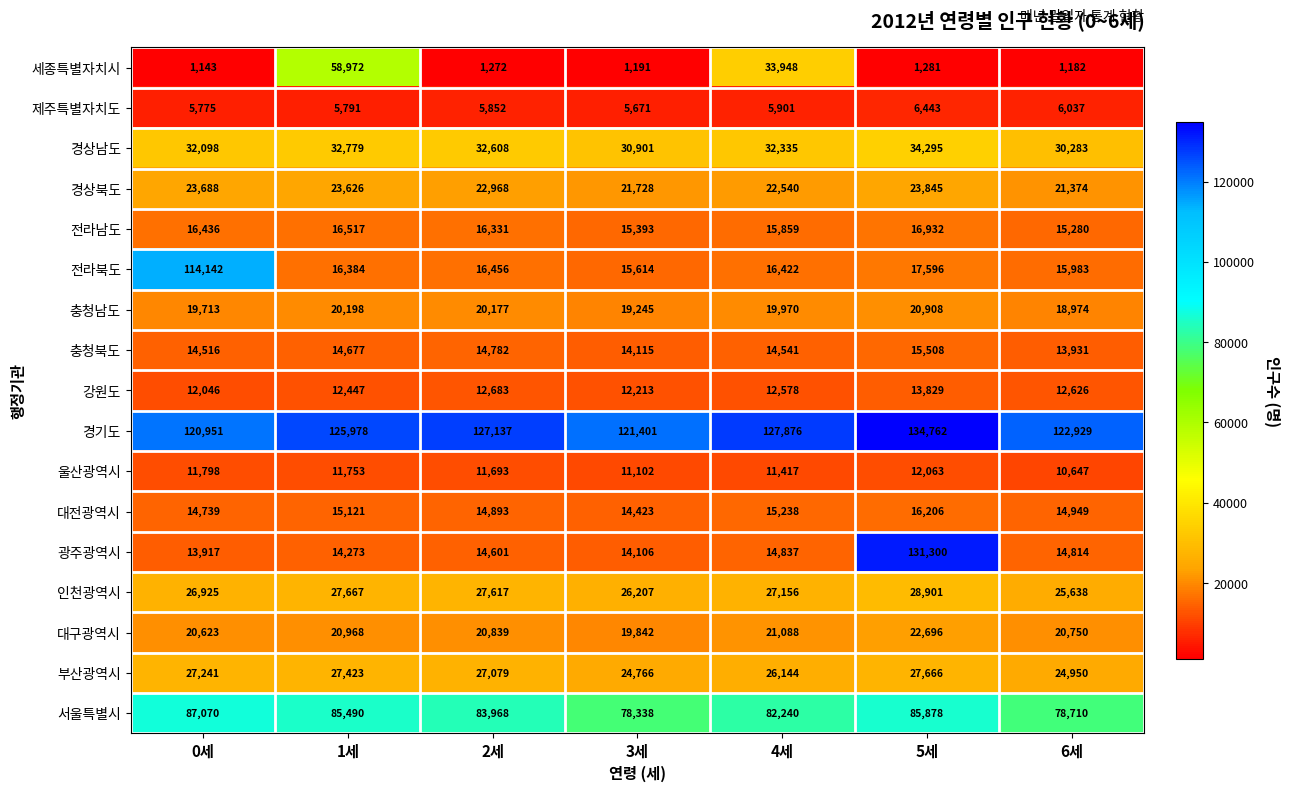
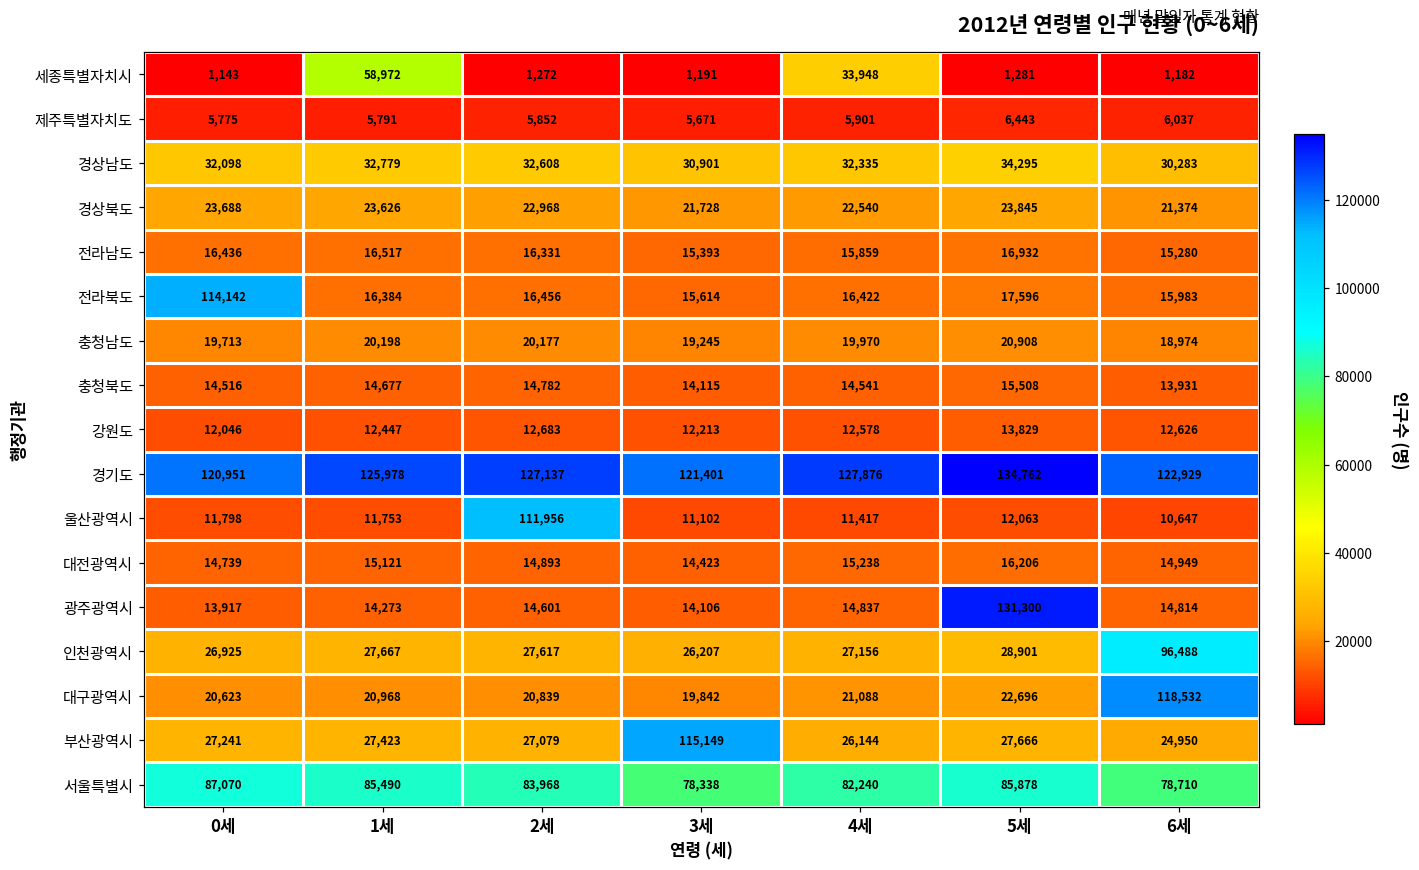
울산광역시, 2세: 11,693 -> 111,956
인천광역시, 6세: 25,638 -> 96,488
대구광역시, 6세: 20,750 -> 118,532
부산광역시, 3세: 24,766 -> 115,149
